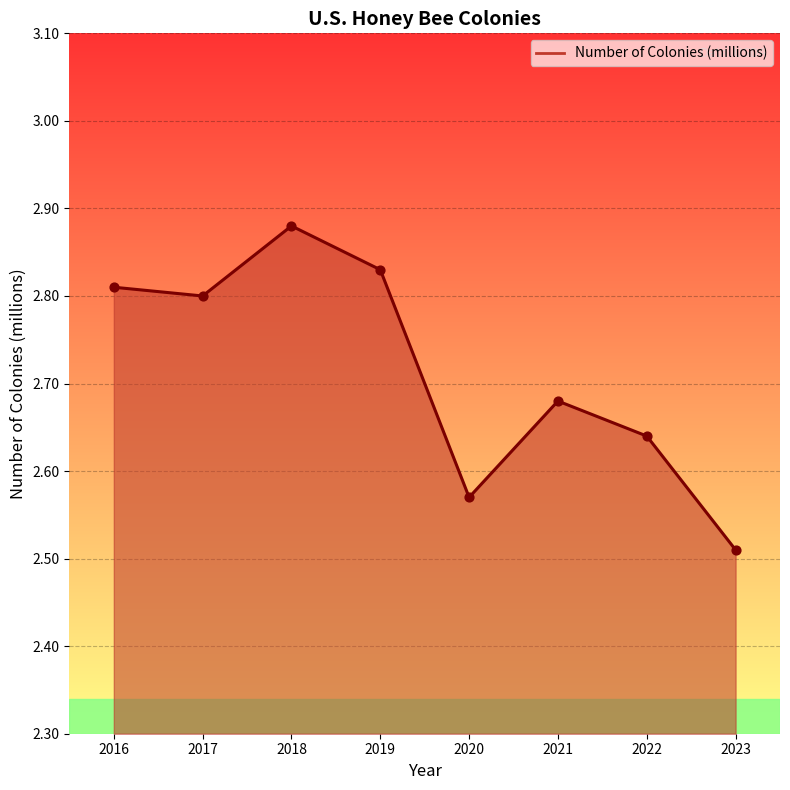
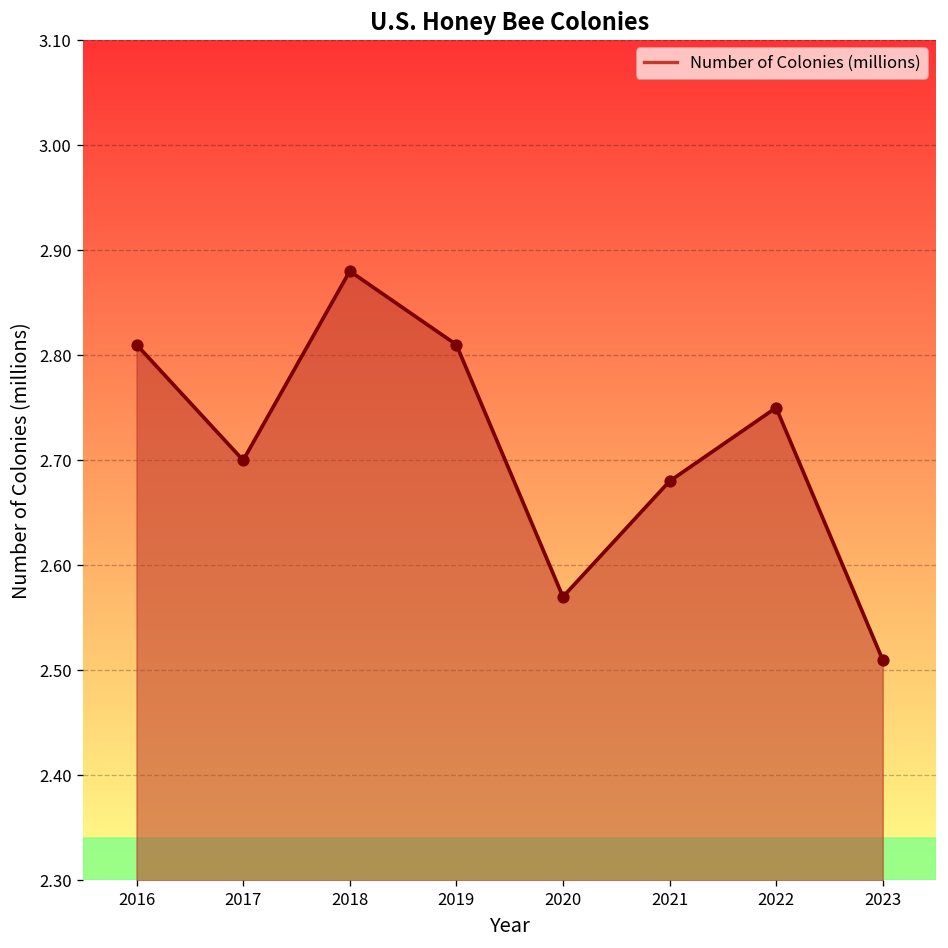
2017: 2.8 -> 2.7
2019: 2.83 -> 2.81
2022: 2.64 -> 2.75
